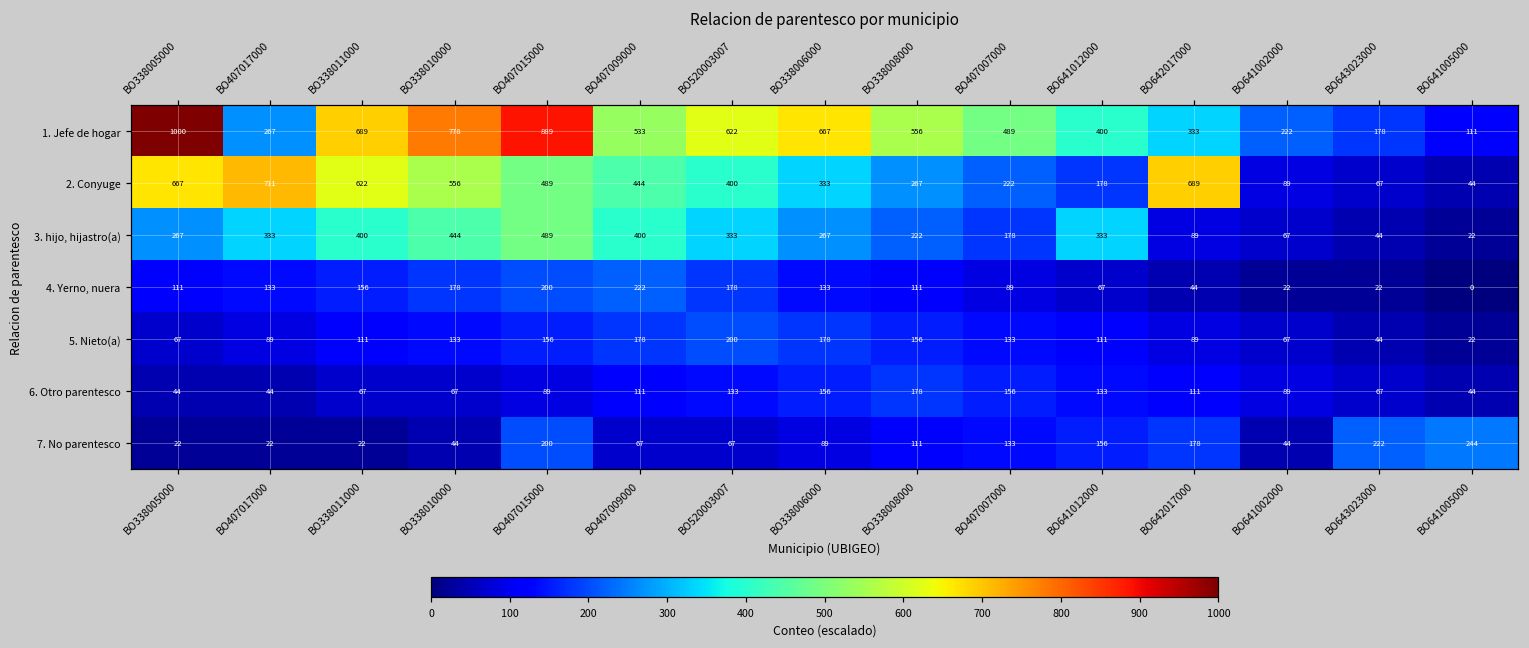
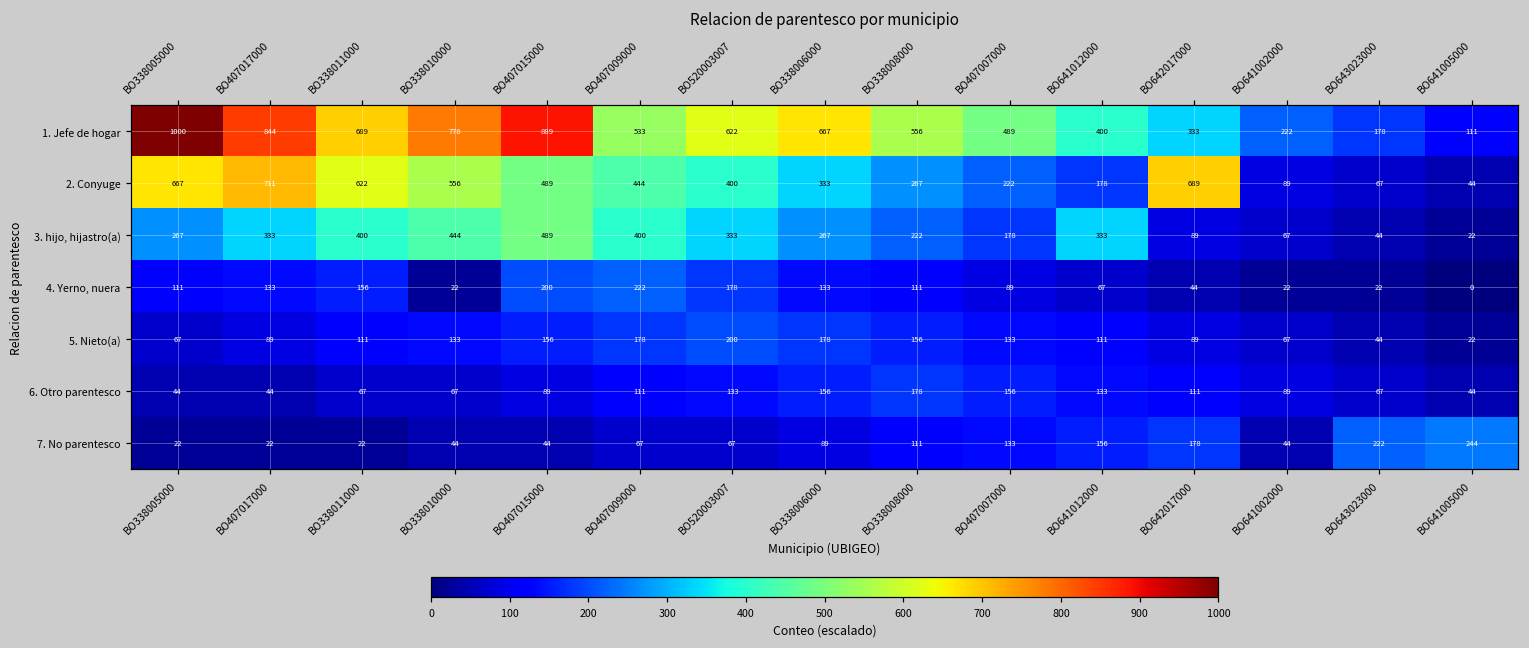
1. Jefe de hogar, BO407017000: 267 -> 844
4. Yerno, nuera, BO338010000: 178 -> 22
7. No parentesco, BO407015000: 200 -> 44
